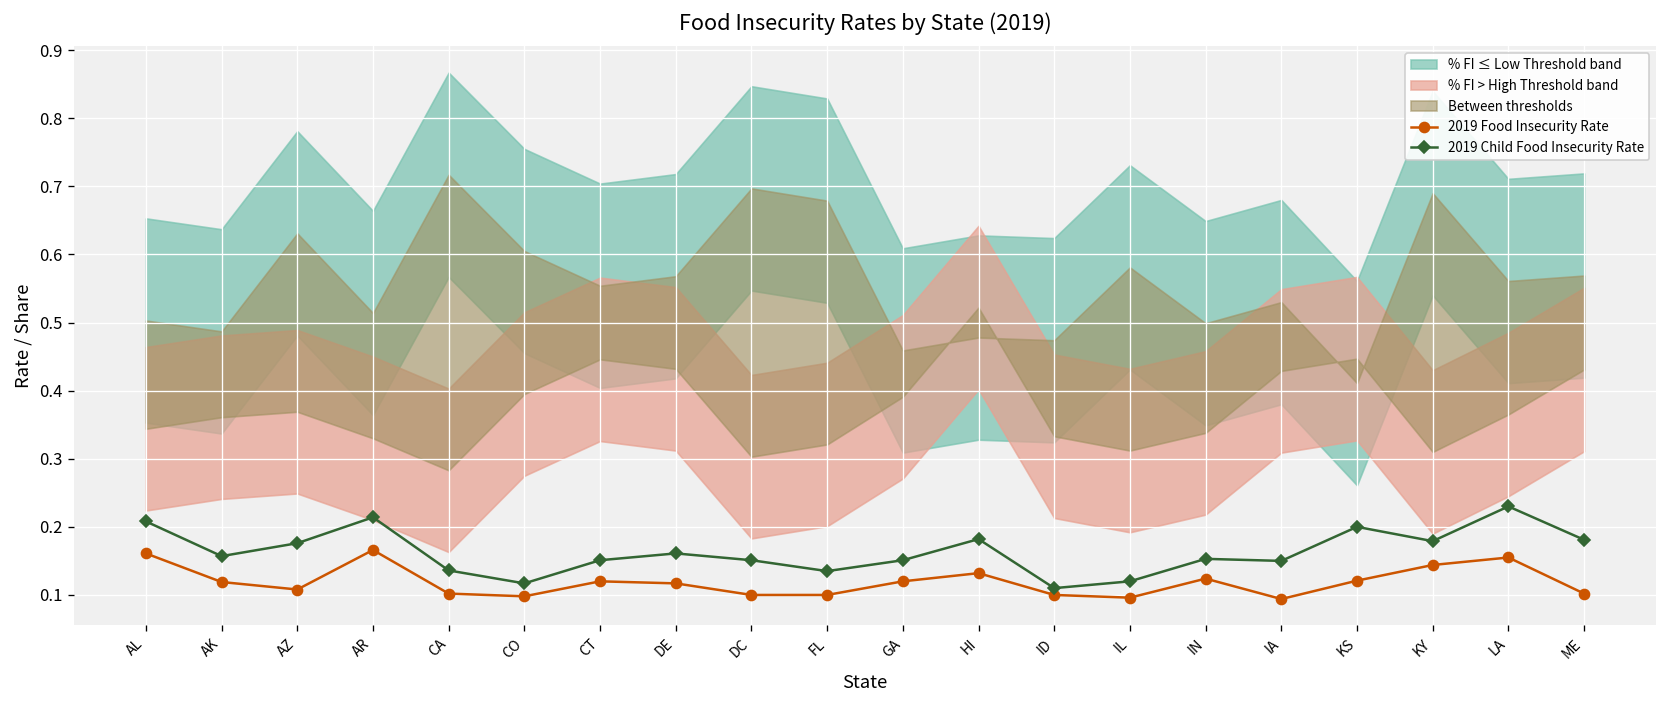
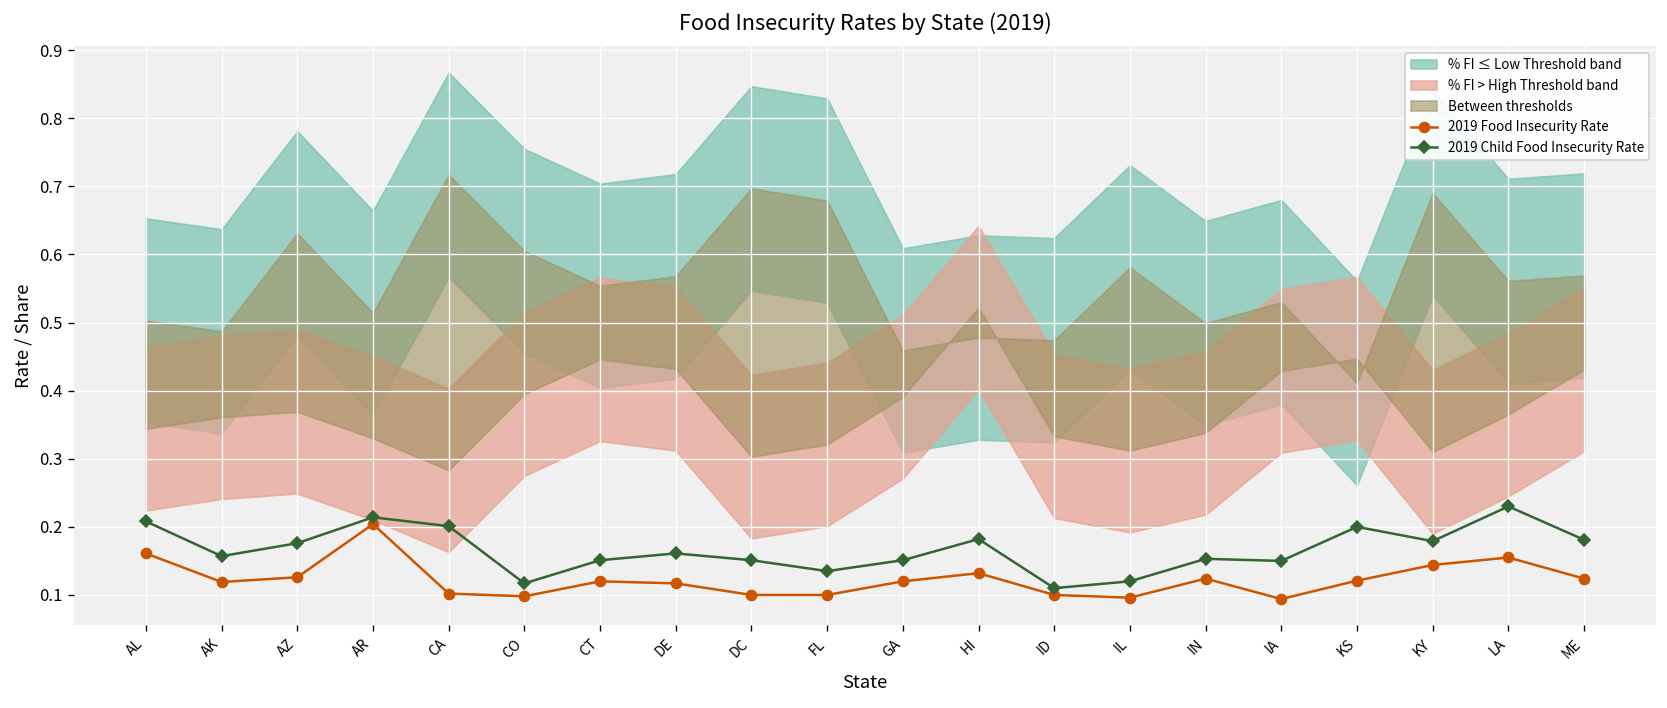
2019 Food Insecurity Rate, AZ: 0.11 -> 0.13
2019 Food Insecurity Rate, AR: 0.17 -> 0.20
2019 Child Food Insecurity Rate, CA: 0.14 -> 0.20
2019 Food Insecurity Rate, ME: 0.10 -> 0.12
